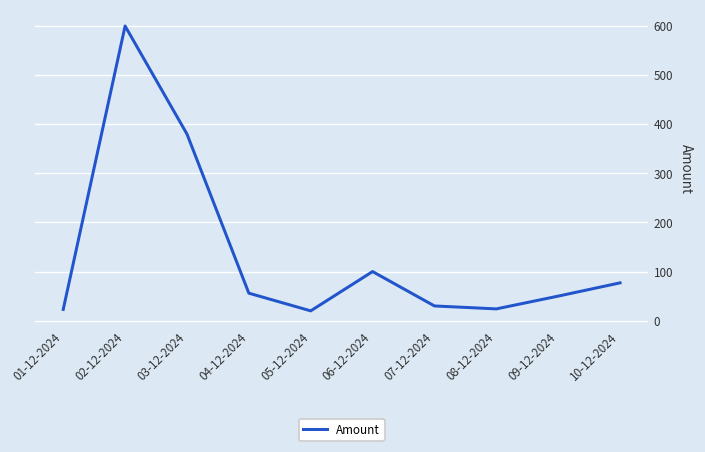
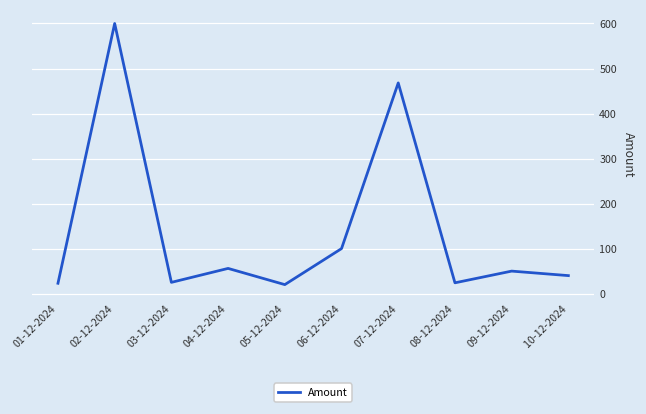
03-12-2024: 380 -> 30
07-12-2024: 30 -> 470
10-12-2024: 80 -> 40
